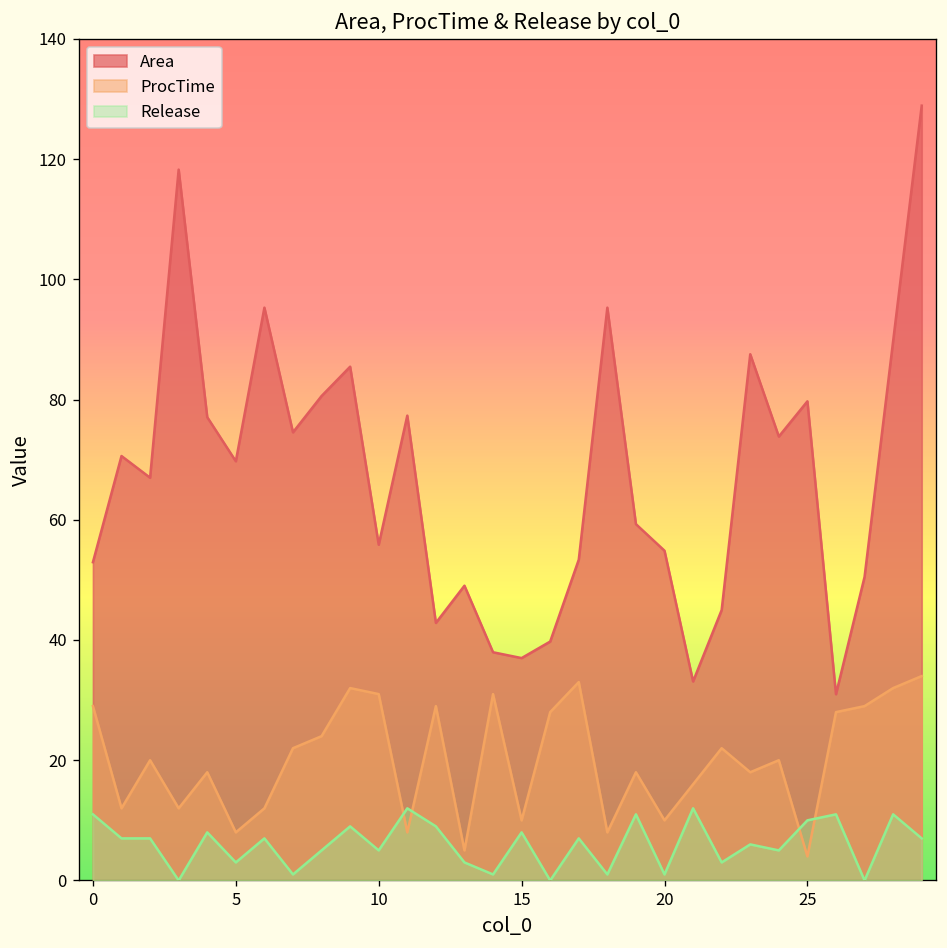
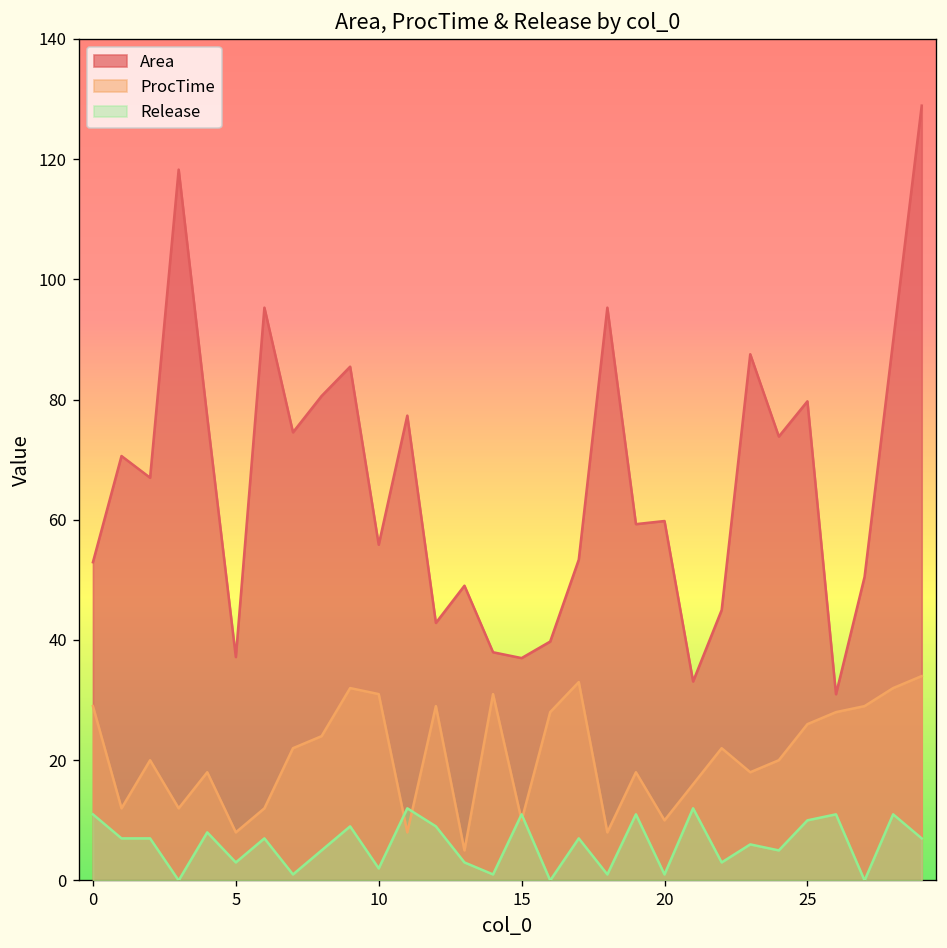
Area, 5: 70 -> 37
Release, 10: 5 -> 2
Release, 15: 8 -> 11
Area, 20: 55 -> 60
ProcTime, 25: 4 -> 26
